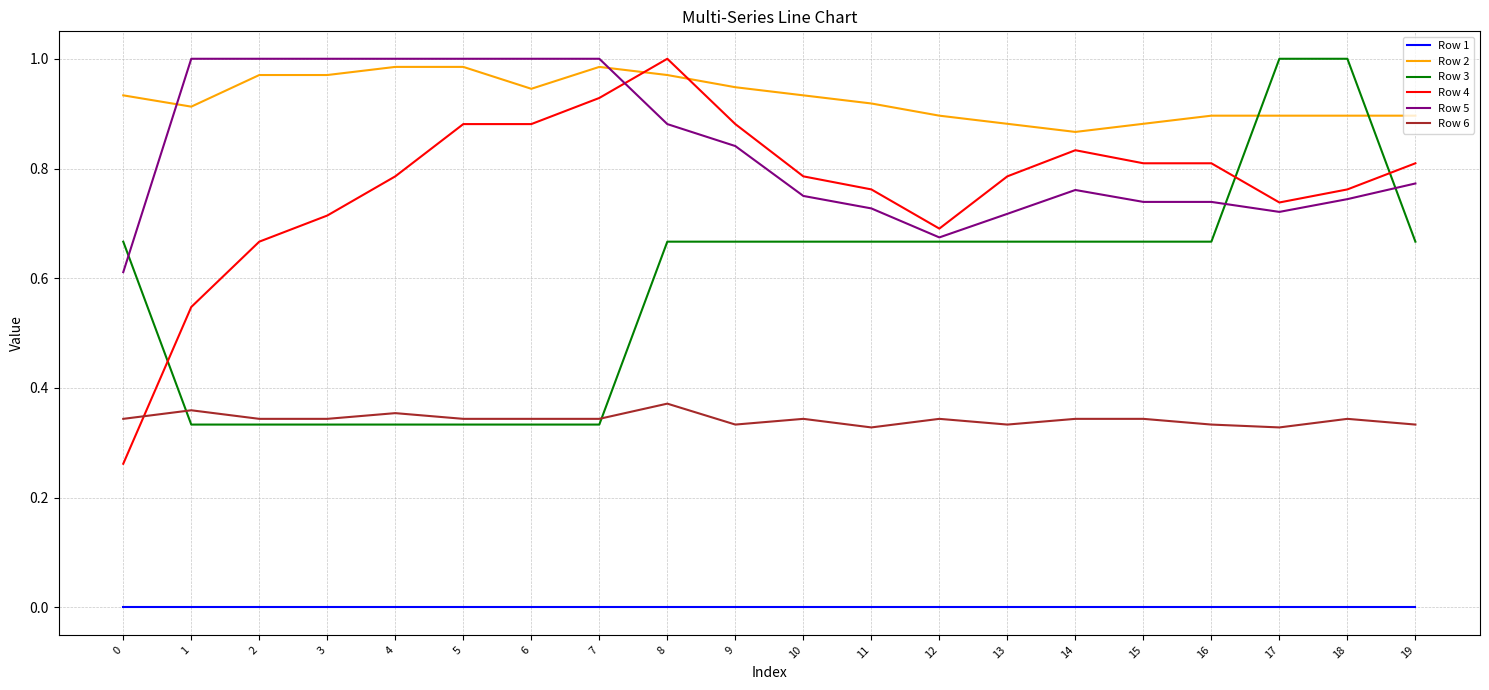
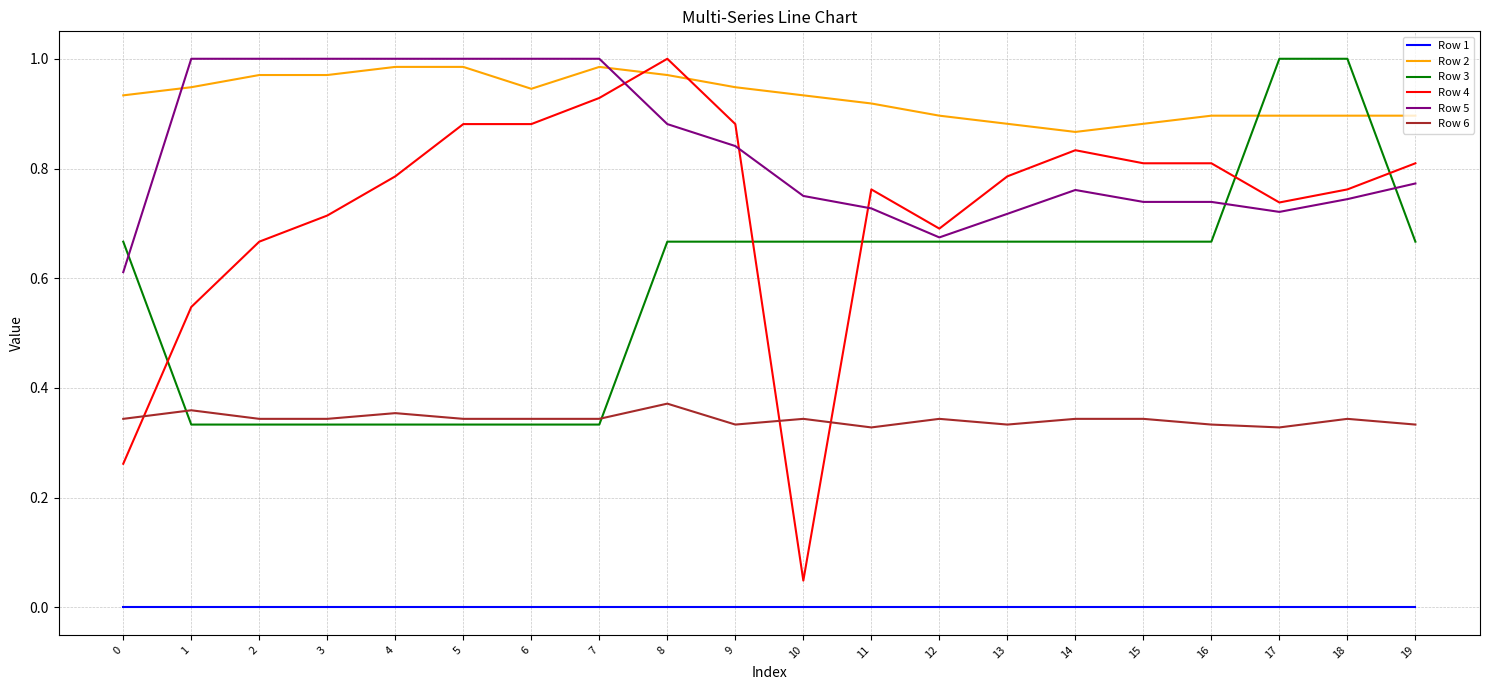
Row 2, 1: 0.91 -> 0.95
Row 4, 10: 0.79 -> 0.05
